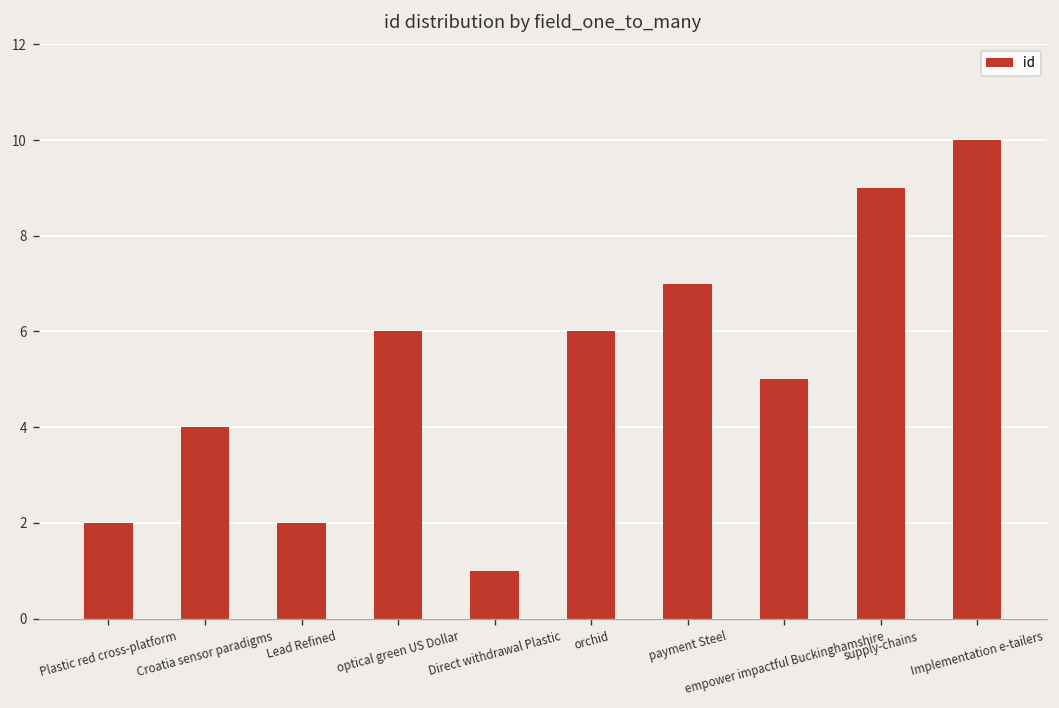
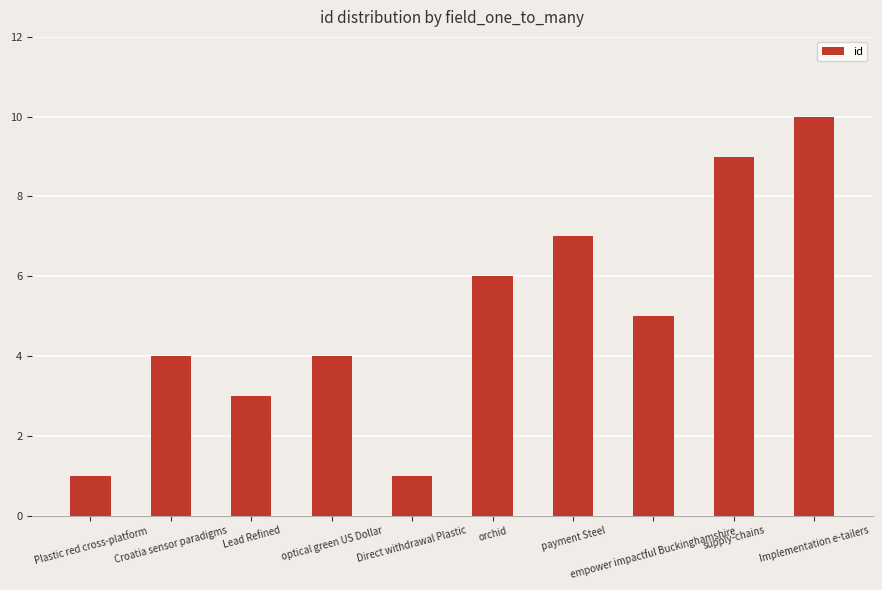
Plastic red cross-platform: 2 -> 1
Lead Refined: 2 -> 3
optical green US Dollar: 6 -> 4
